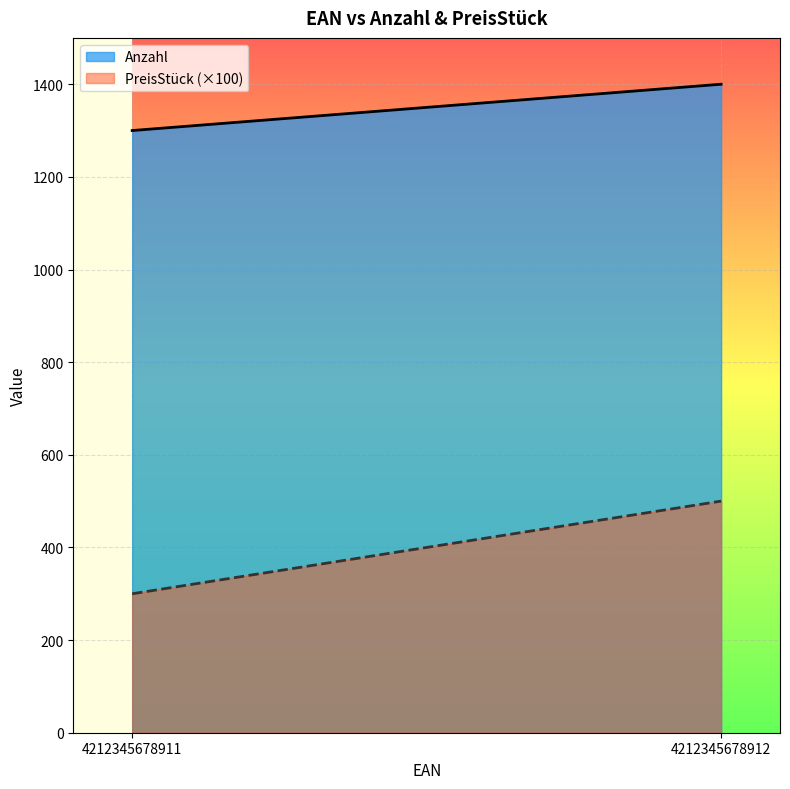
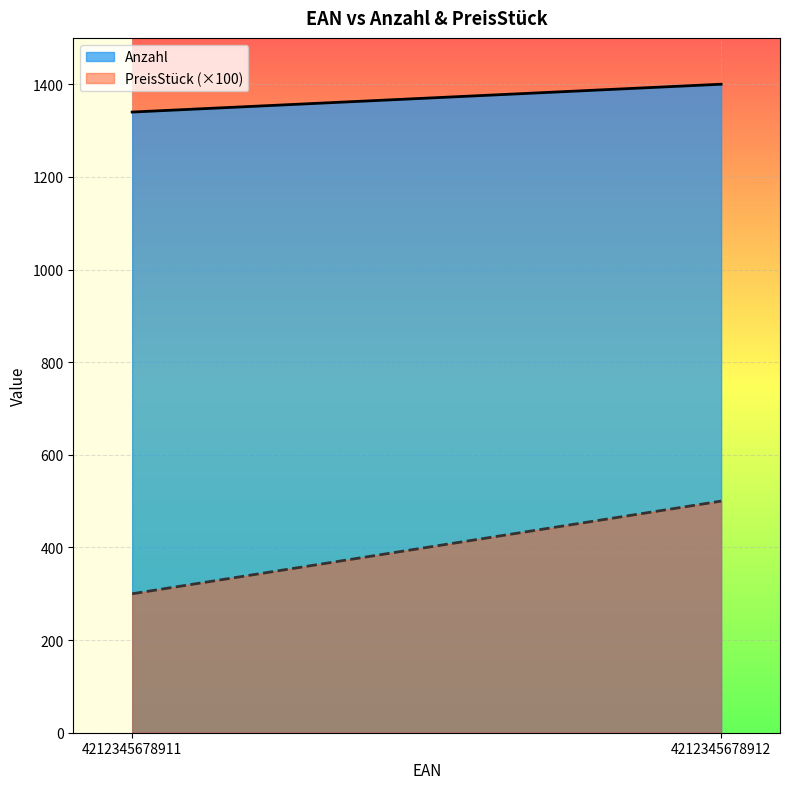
Anzahl, 4212345678911: 1300 -> 1340
